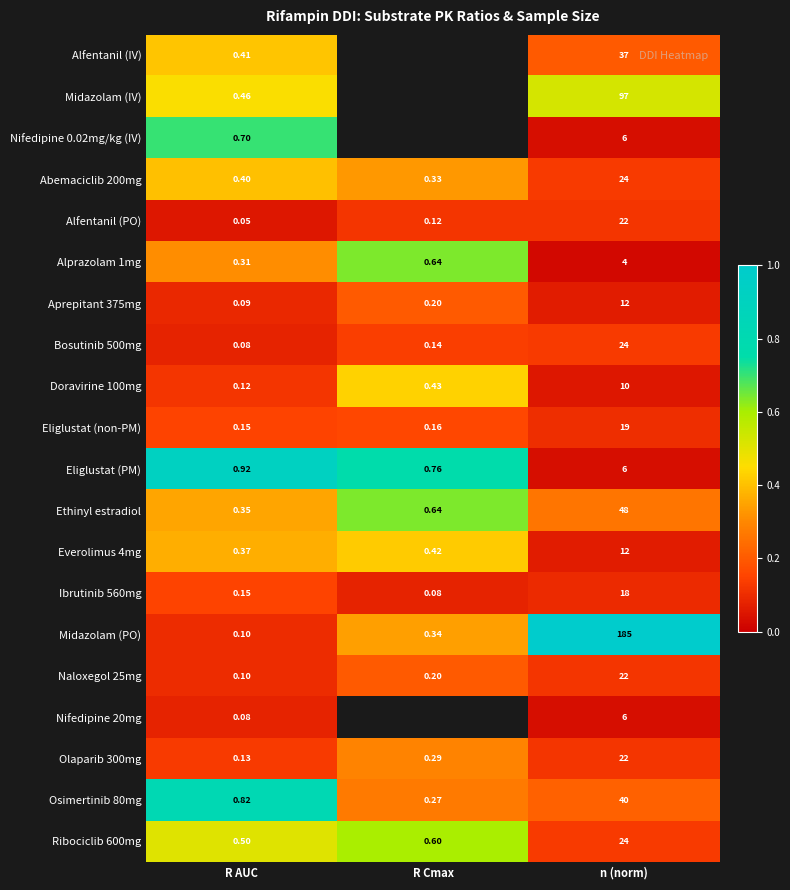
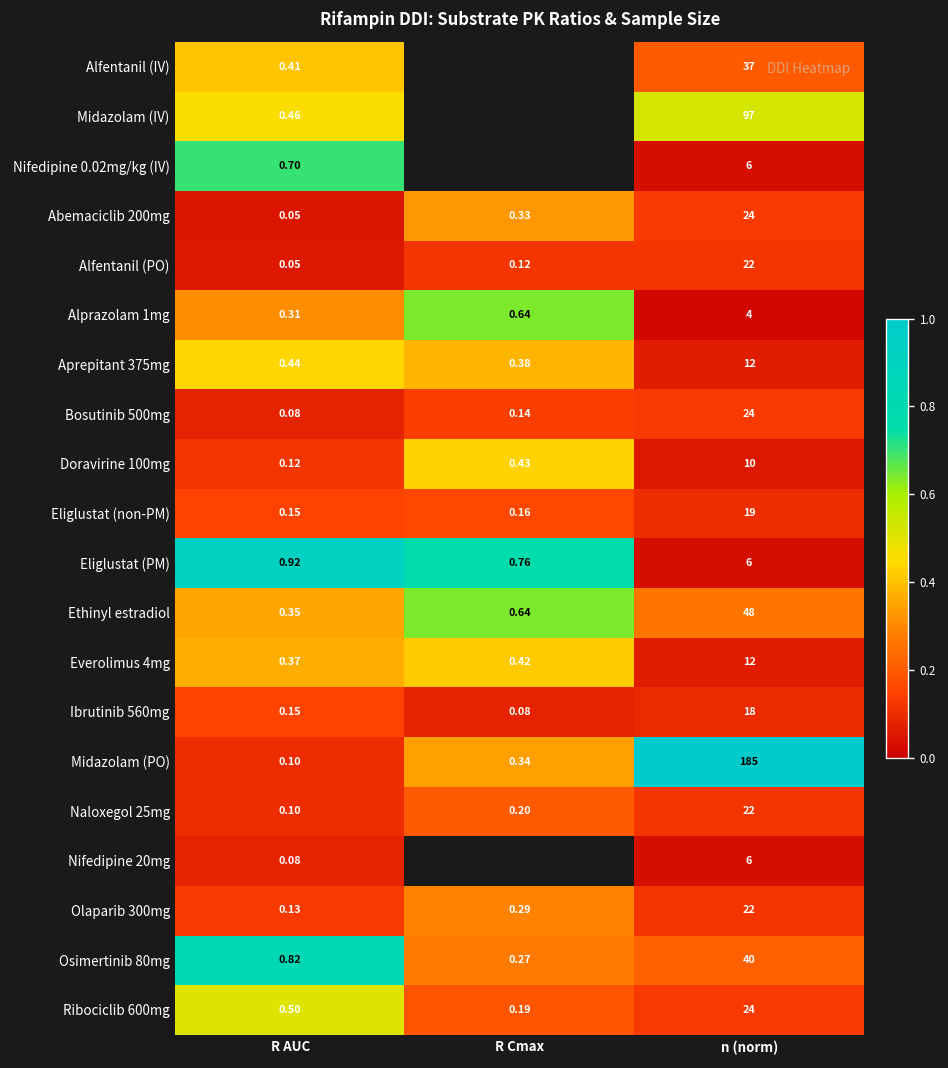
Abemaciclib 200mg, R AUC: 0.40 -> 0.05
Aprepitant 375mg, R AUC: 0.09 -> 0.44
Aprepitant 375mg, R Cmax: 0.20 -> 0.38
Ribociclib 600mg, R Cmax: 0.60 -> 0.19
